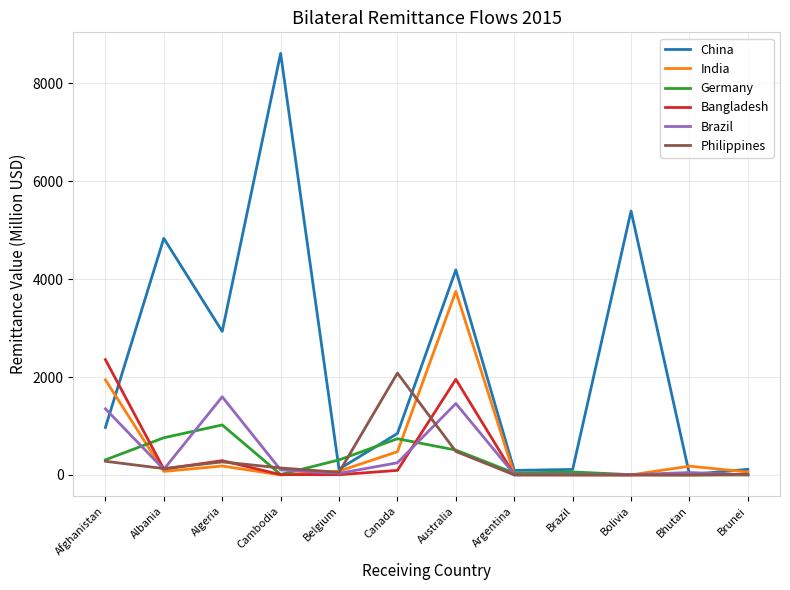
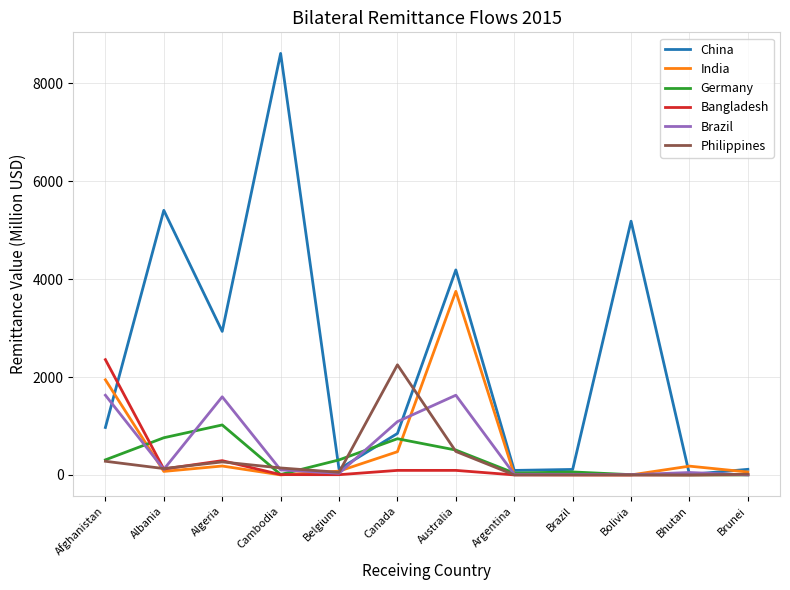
Brazil, Afghanistan: 1400 -> 1600
China, Albania: 4800 -> 5400
Brazil, Canada: 200 -> 1100
Philippines, Canada: 2100 -> 2200
Bangladesh, Australia: 2000 -> 100
Brazil, Australia: 1500 -> 1600
China, Bolivia: 5400 -> 5200
